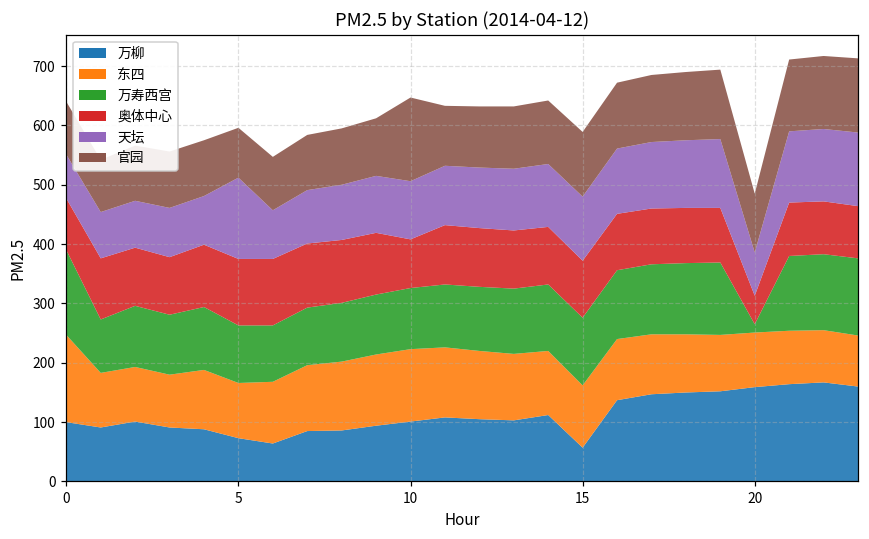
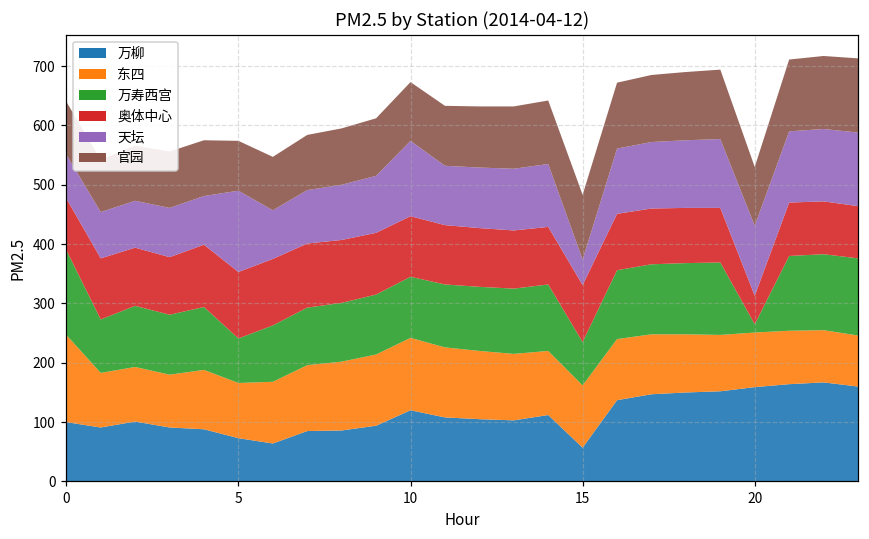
万寿西宫, 5: 100 -> 80
万柳, 10: 100 -> 120
奥体中心, 10: 80 -> 100
天坛, 10: 100 -> 130
官园, 10: 140 -> 100
万寿西宫, 15: 110 -> 70
天坛, 15: 110 -> 40
天坛, 20: 70 -> 120
